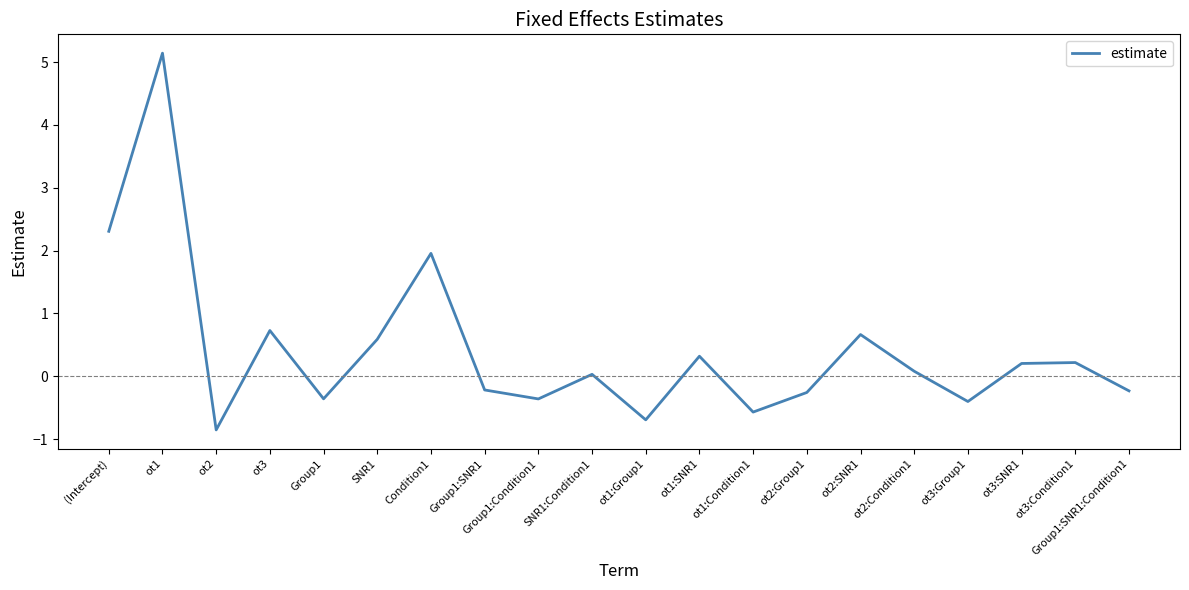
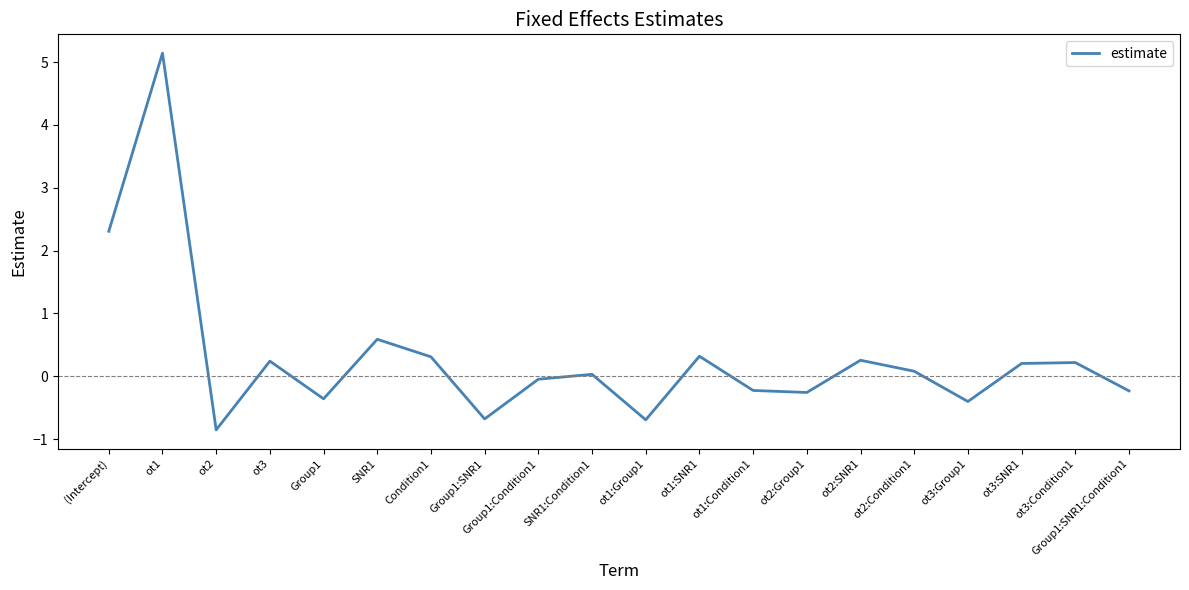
ot3: 0.7 -> 0.2
Condition1: 2.0 -> 0.3
Group1:SNR1: -0.2 -> -0.7
Group1:Condition1: -0.4 -> 0.0
ot1:Condition1: -0.6 -> -0.2
ot2:SNR1: 0.7 -> 0.3
